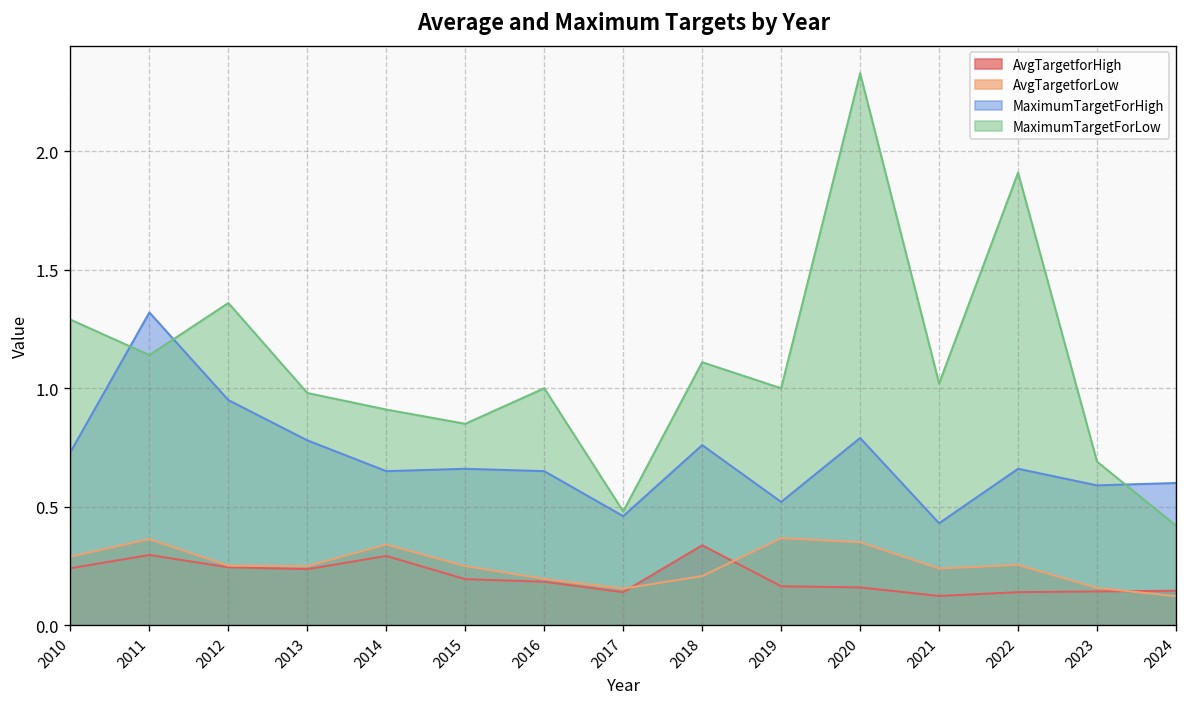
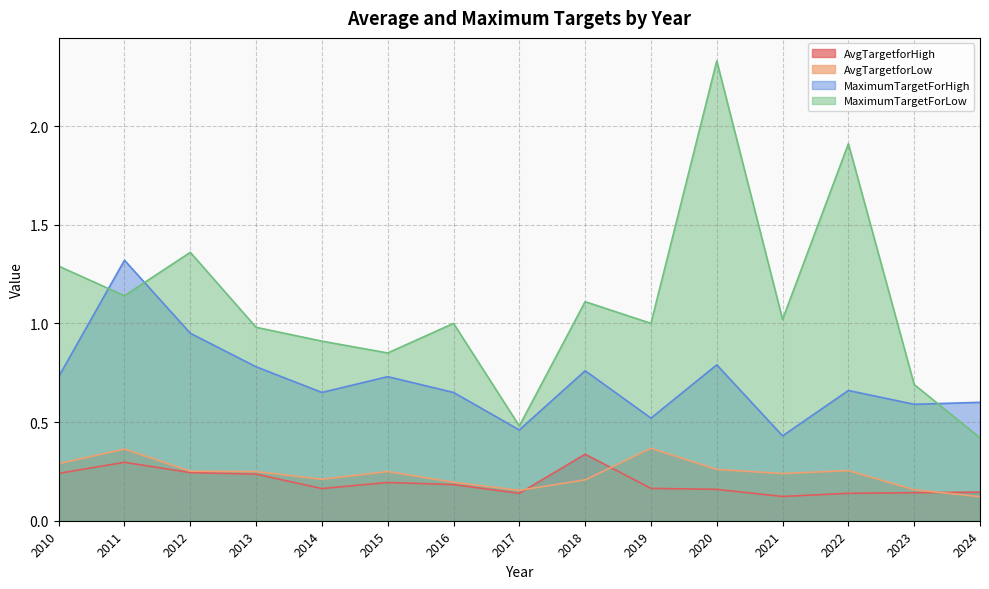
AvgTargetforHigh, 2014: 0.29 -> 0.16
AvgTargetforLow, 2014: 0.34 -> 0.21
MaximumTargetForHigh, 2015: 0.66 -> 0.73
AvgTargetforLow, 2020: 0.35 -> 0.26
